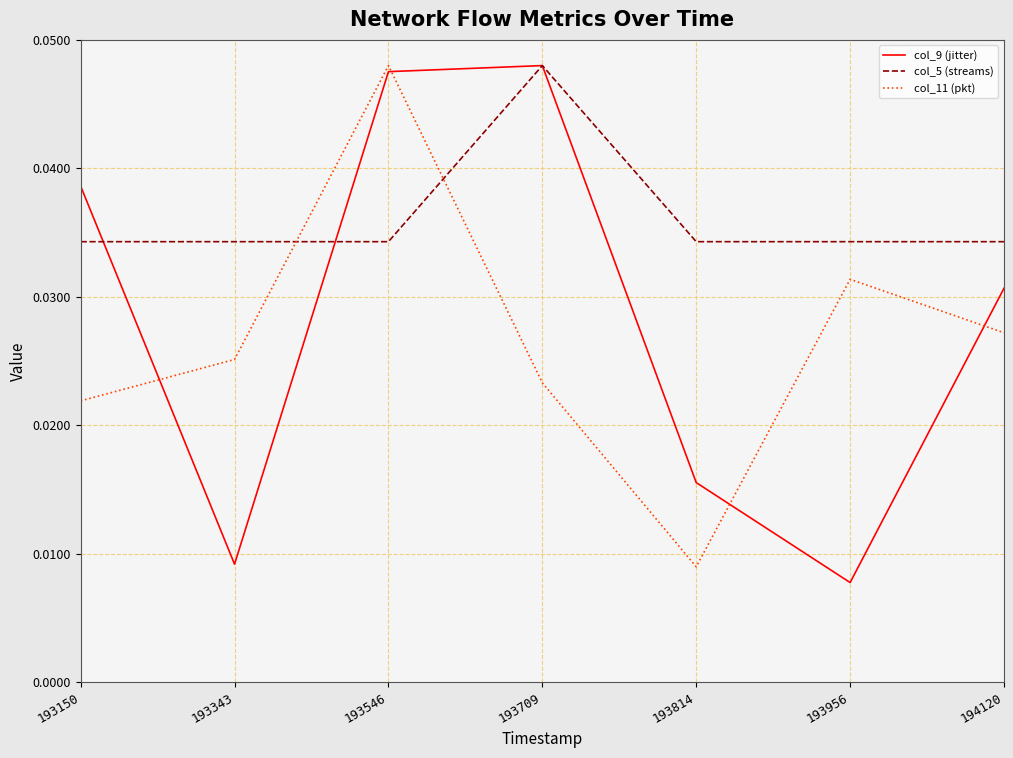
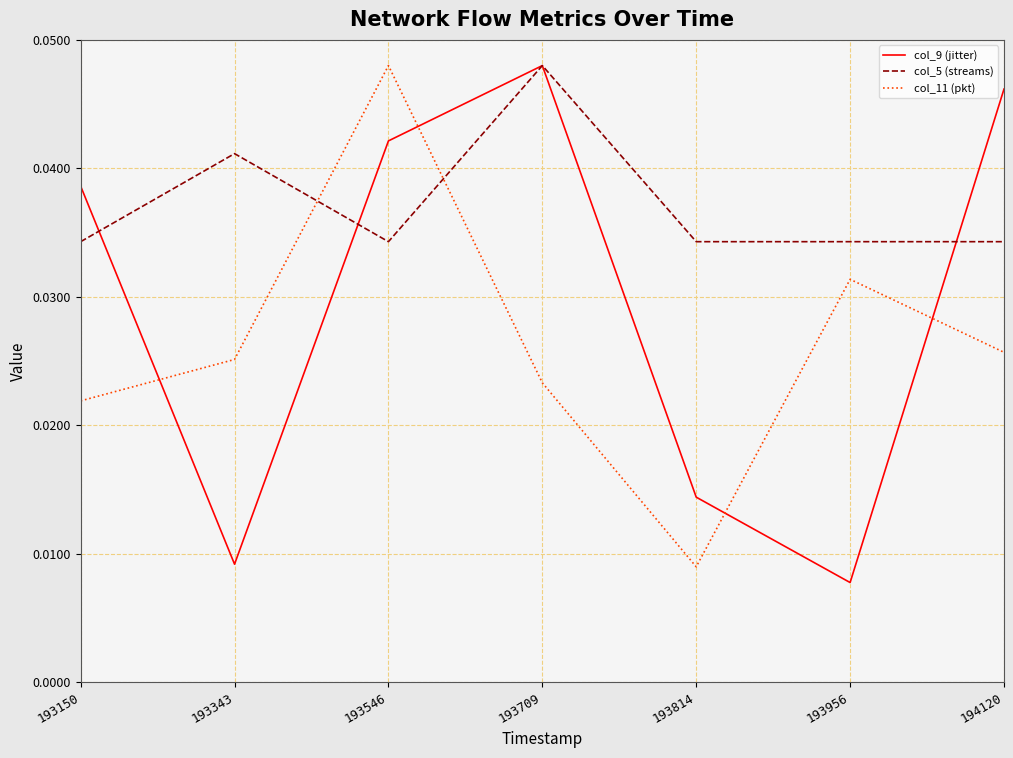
col_5 (streams), 193343: 0.0343 -> 0.0411
col_9 (jitter), 193546: 0.0475 -> 0.0421
col_9 (jitter), 193814: 0.0155 -> 0.0144
col_9 (jitter), 194120: 0.0307 -> 0.0462
col_11 (pkt), 194120: 0.0272 -> 0.0257
